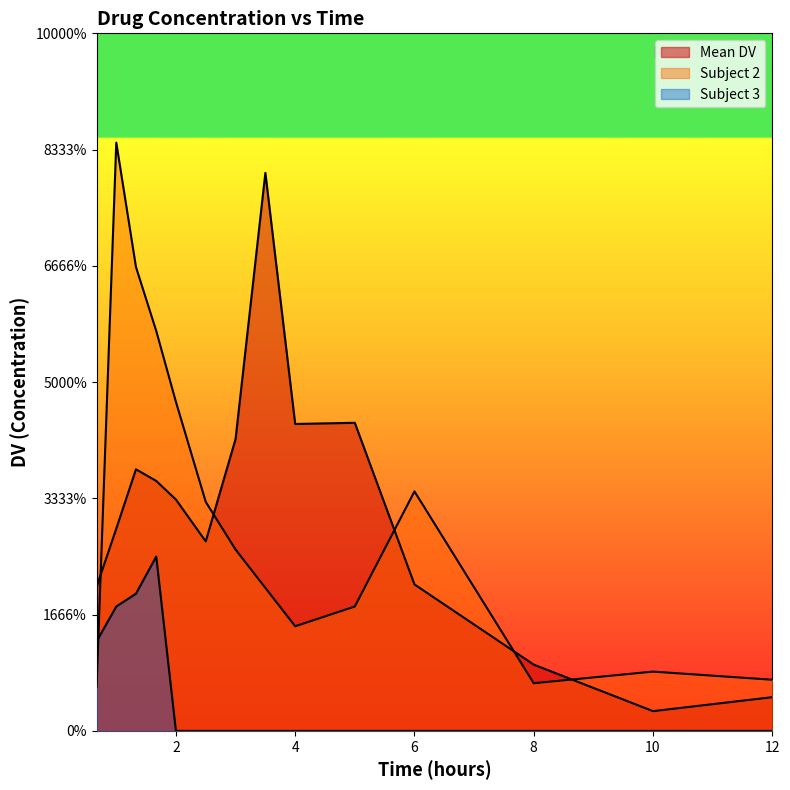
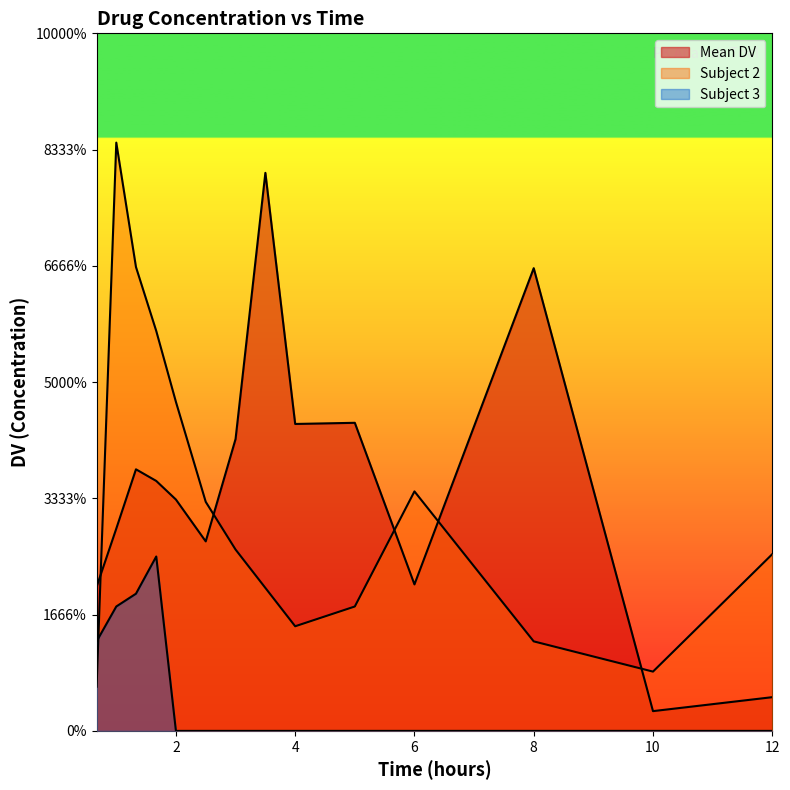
Mean DV, 8: 1000% -> 6600%
Subject 2, 8: 700% -> 1300%
Subject 2, 12: 700% -> 2500%
